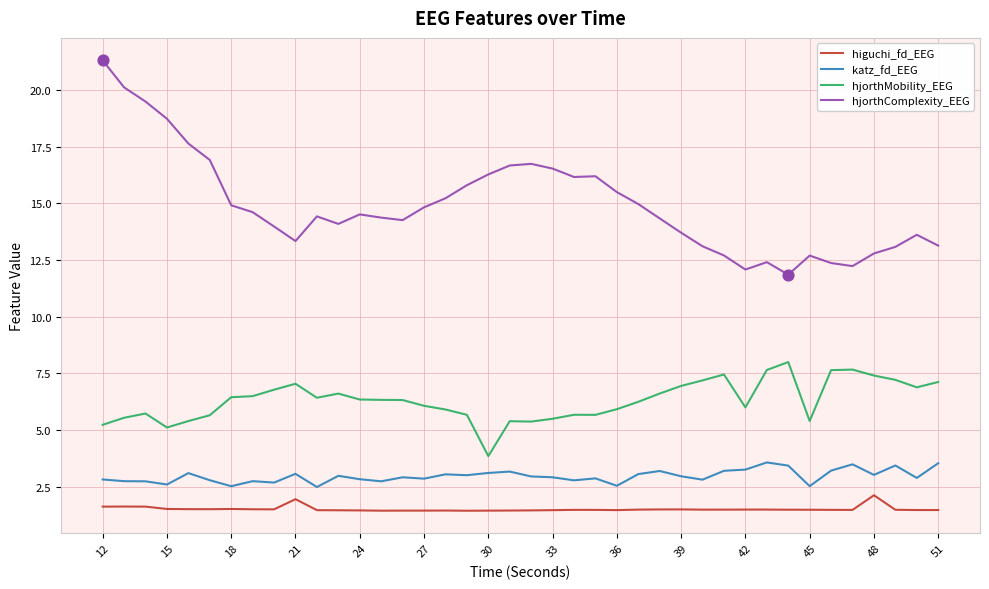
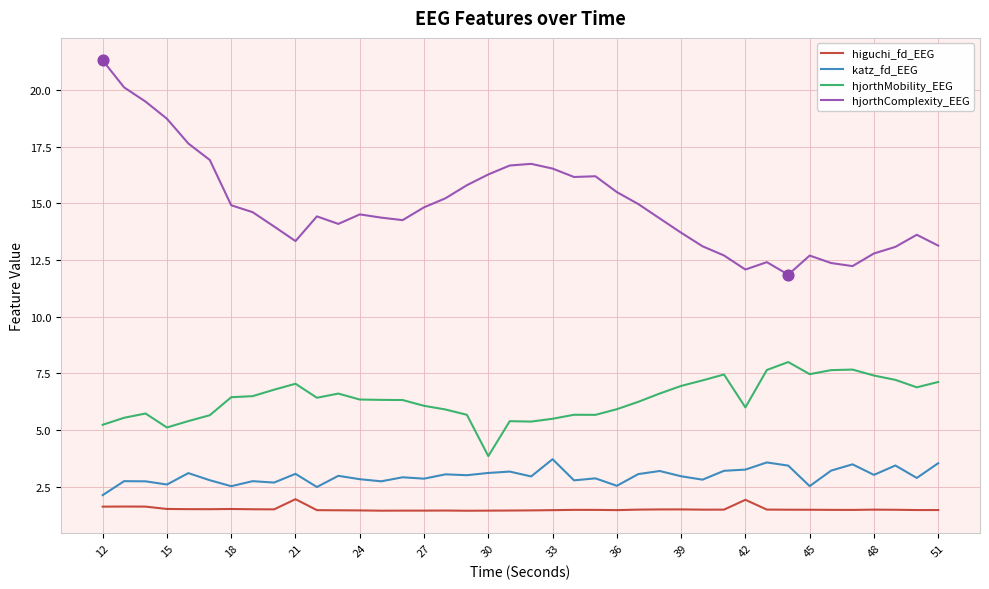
katz_fd_EEG, 12: 2.8 -> 2.1
katz_fd_EEG, 33: 2.9 -> 3.7
higuchi_fd_EEG, 42: 1.5 -> 1.9
hjorthMobility_EEG, 45: 5.4 -> 7.5
higuchi_fd_EEG, 48: 2.1 -> 1.5
